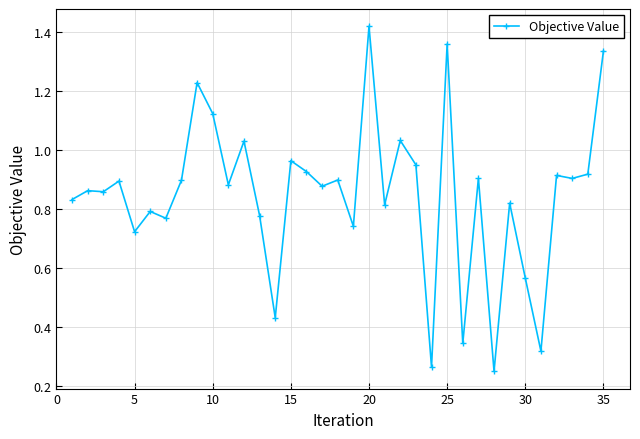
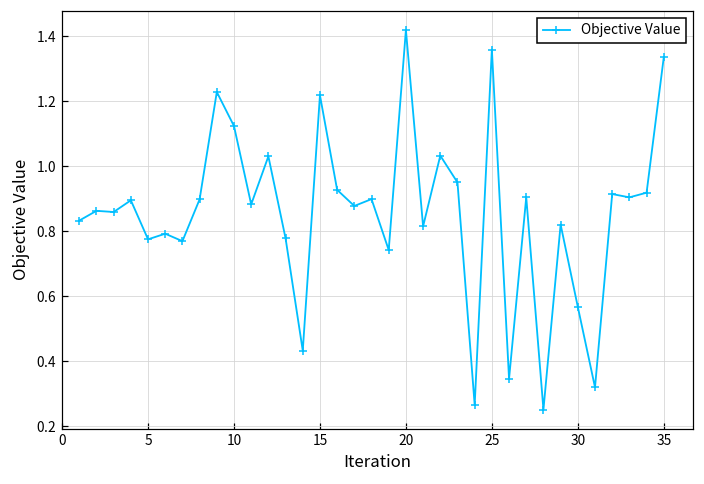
5: 0.72 -> 0.77
15: 0.96 -> 1.22
